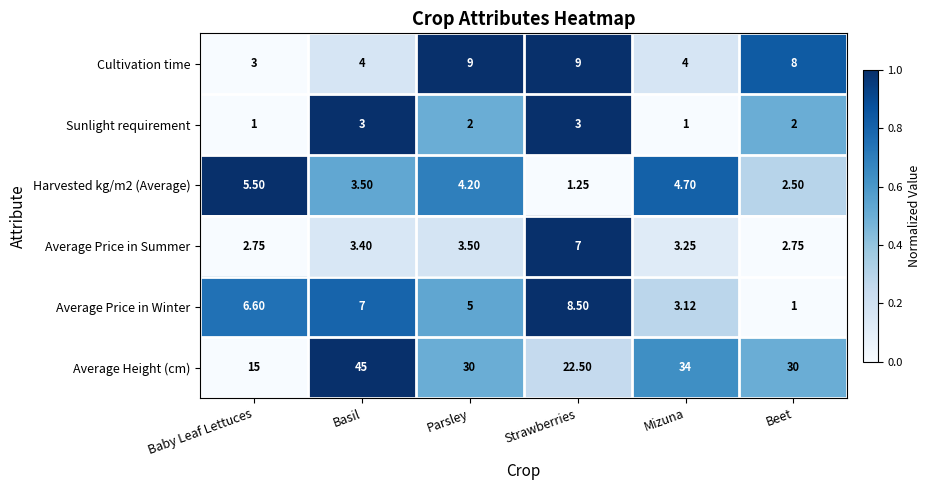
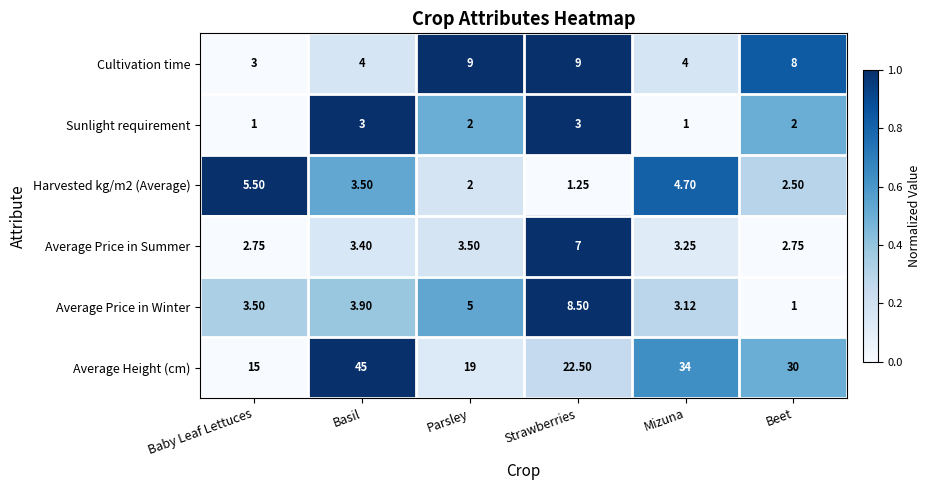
Harvested kg/m2 (Average), Parsley: 4.20 -> 2
Average Price in Winter, Baby Leaf Lettuces: 6.60 -> 3.50
Average Price in Winter, Basil: 7 -> 3.90
Average Height (cm), Parsley: 30 -> 19
